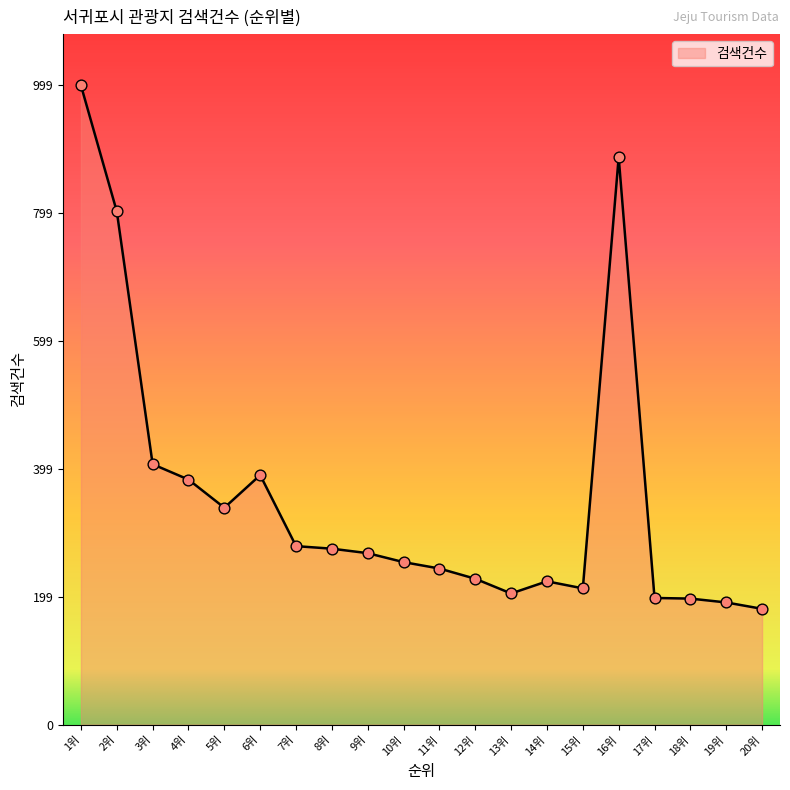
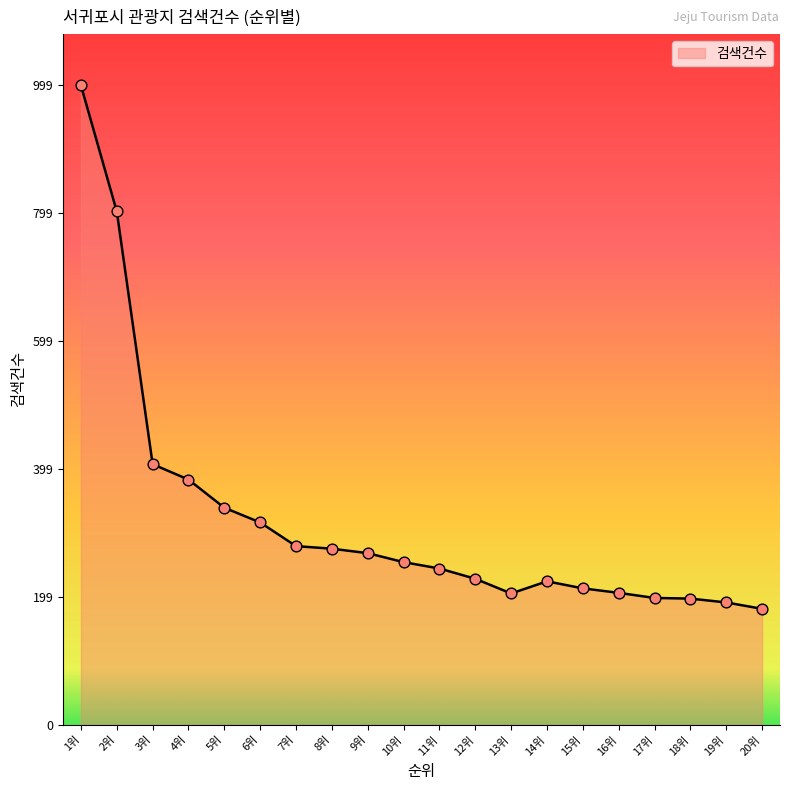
6위: 390 -> 320
16위: 890 -> 210
